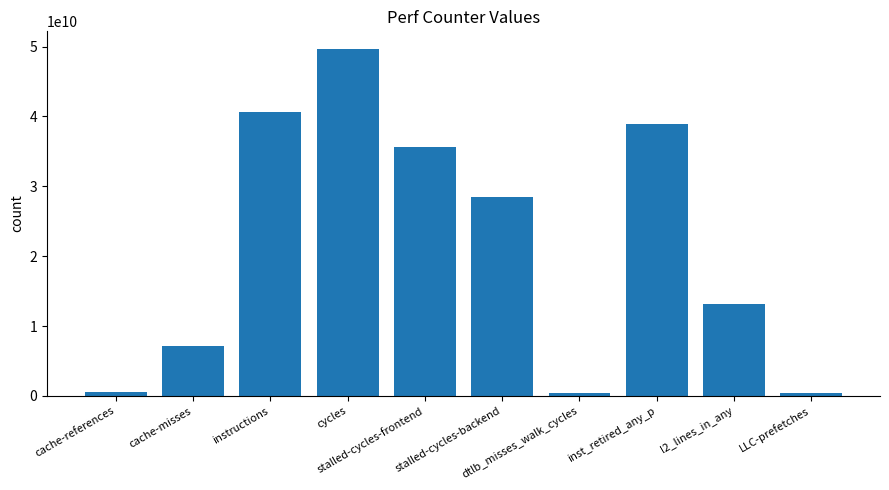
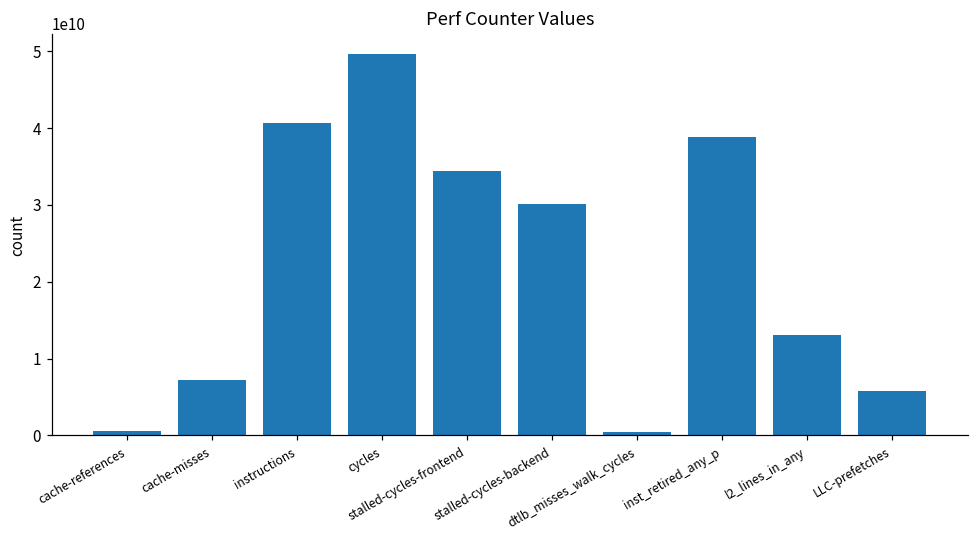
stalled-cycles-frontend: 36000000000 -> 34000000000
stalled-cycles-backend: 28000000000 -> 30000000000
LLC-prefetches: 0 -> 6000000000
